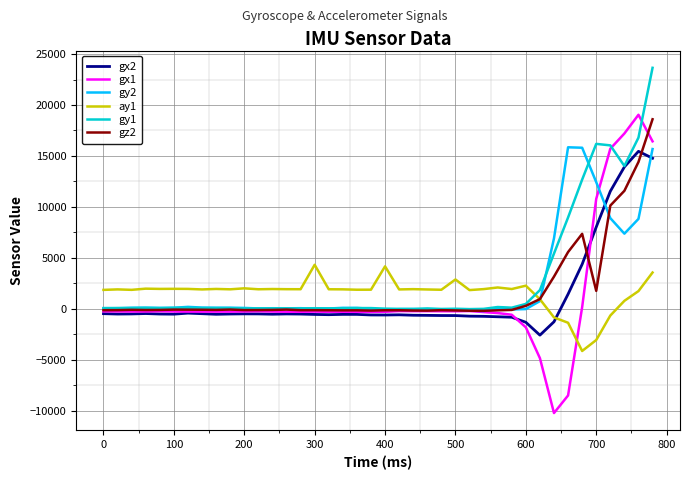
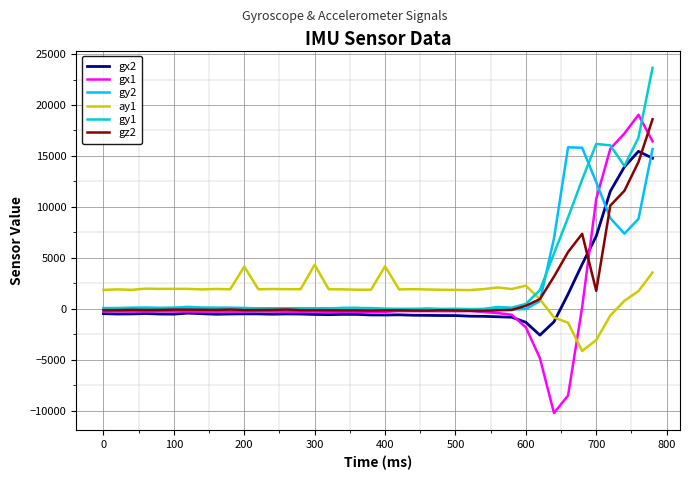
ay1, 200: 2000 -> 4100
ay1, 500: 2900 -> 1800
gx2, 700: 8000 -> 7100
